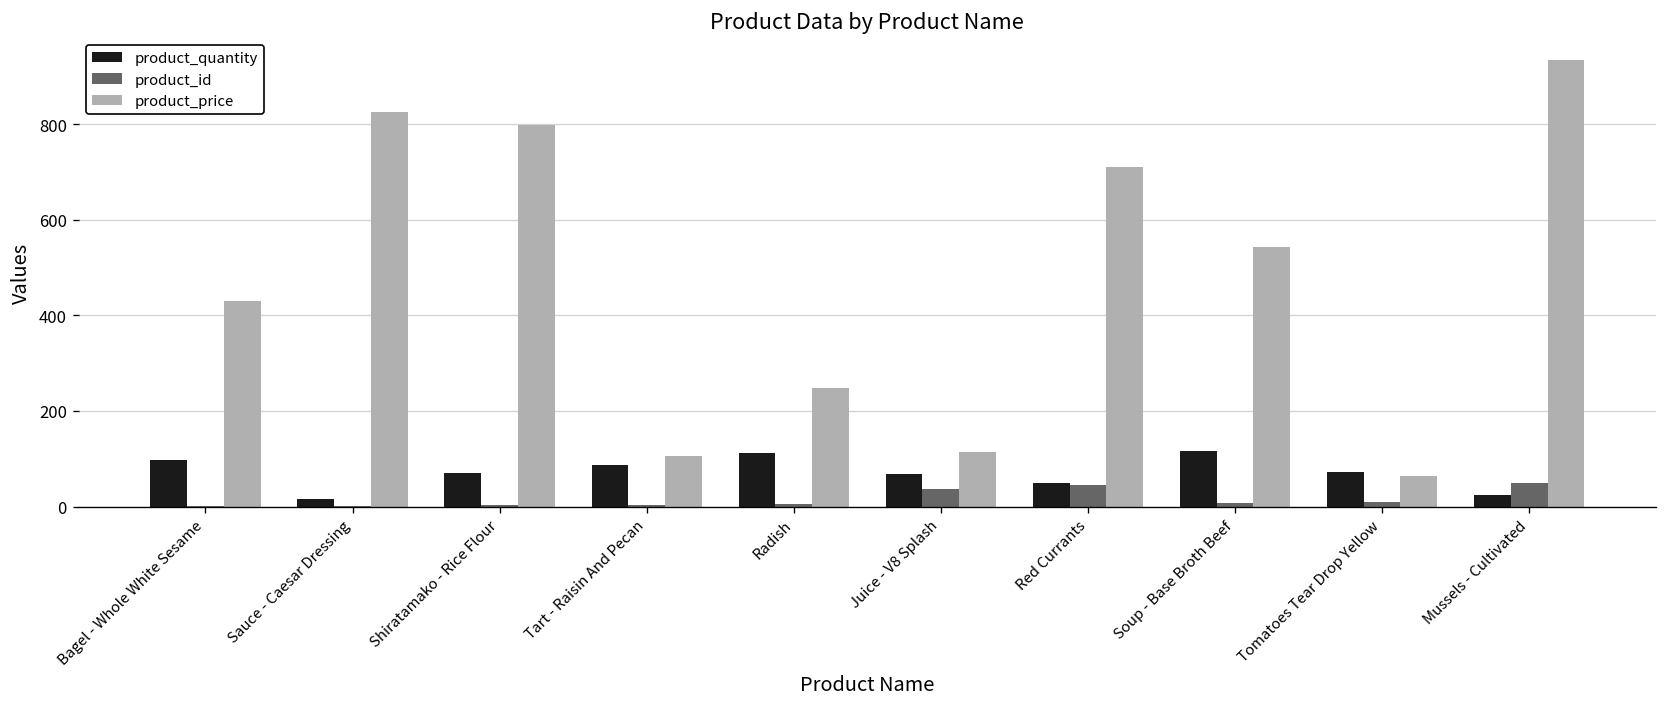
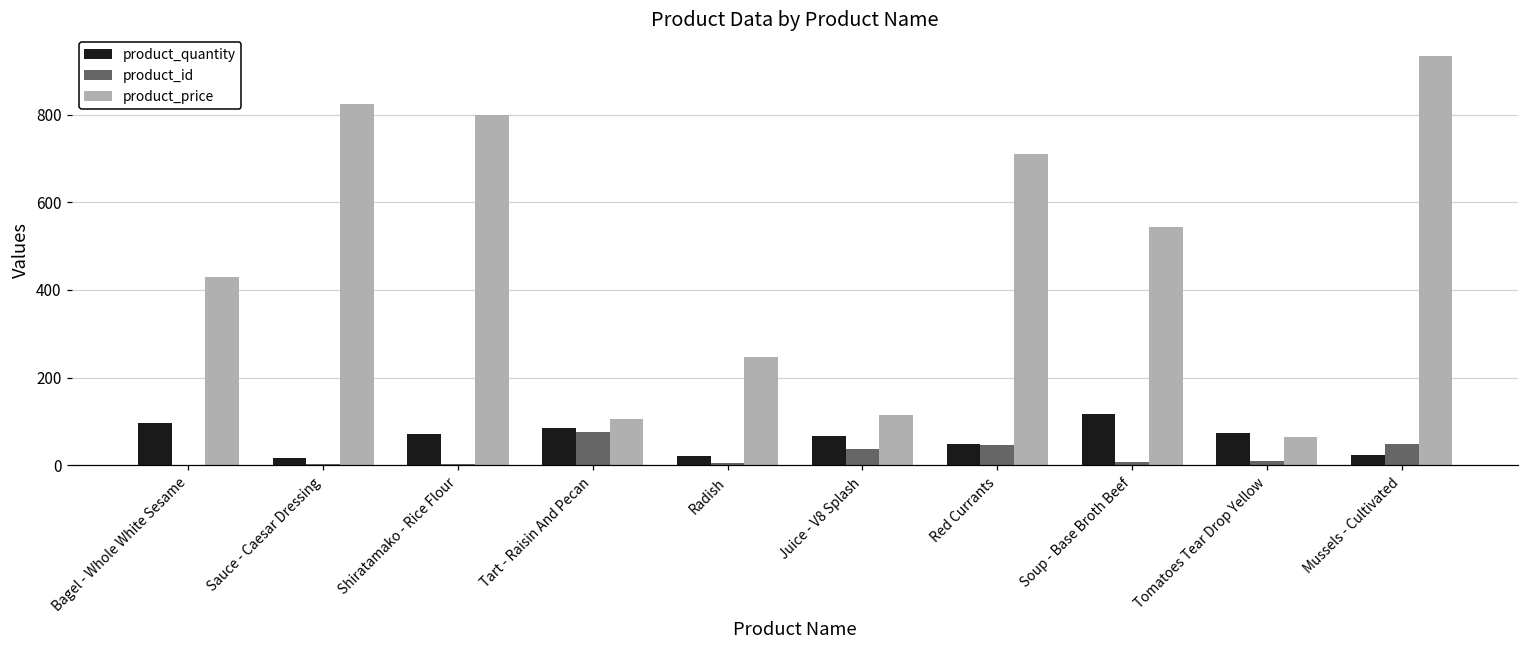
product_id, Tart - Raisin And Pecan: 0 -> 80
product_quantity, Radish: 110 -> 20
